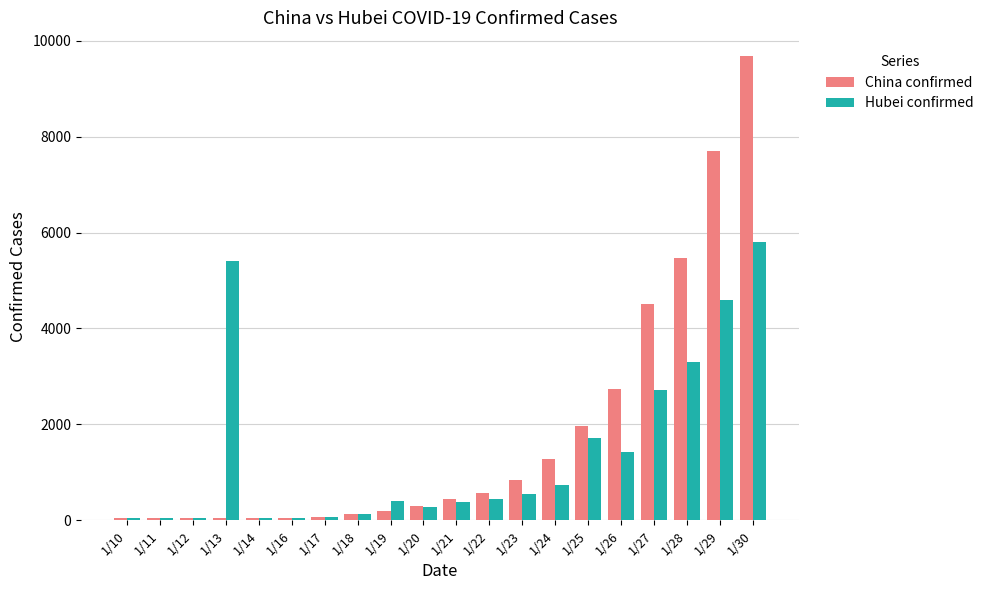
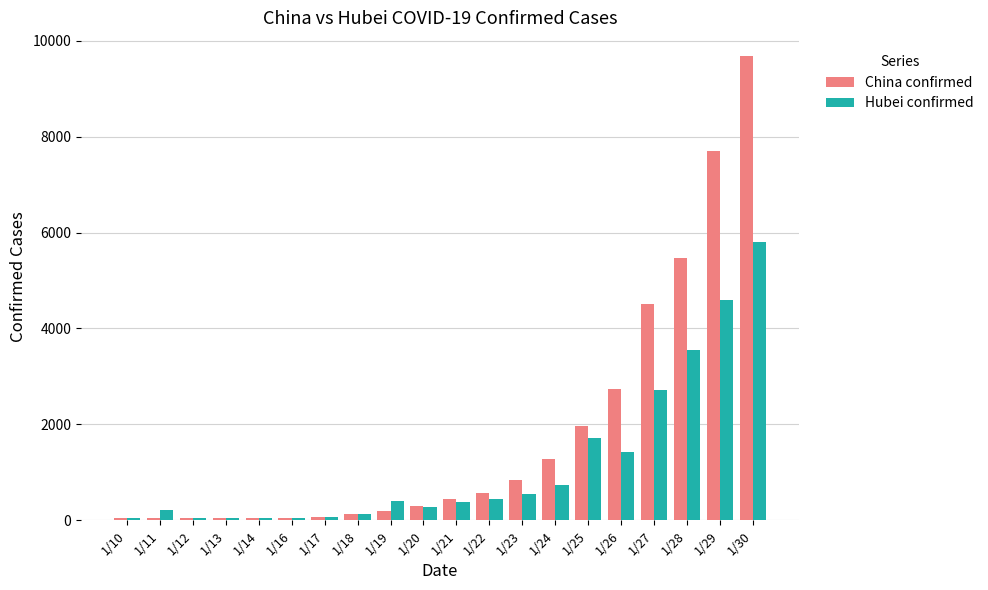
Hubei confirmed, 1/11: 0 -> 200
Hubei confirmed, 1/13: 5400 -> 0
Hubei confirmed, 1/28: 3300 -> 3600
